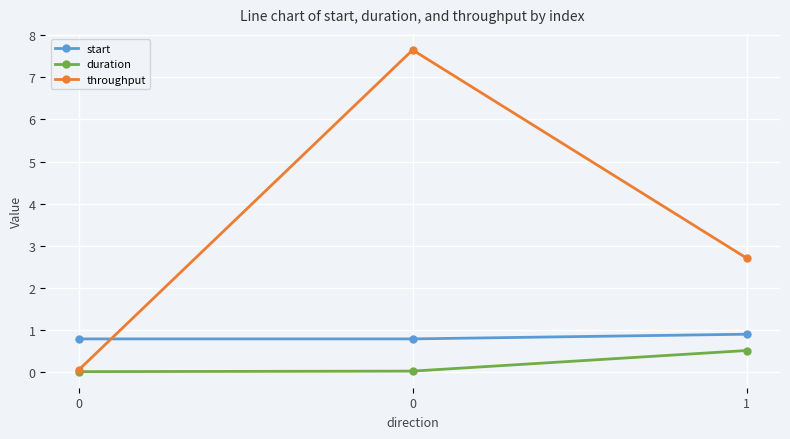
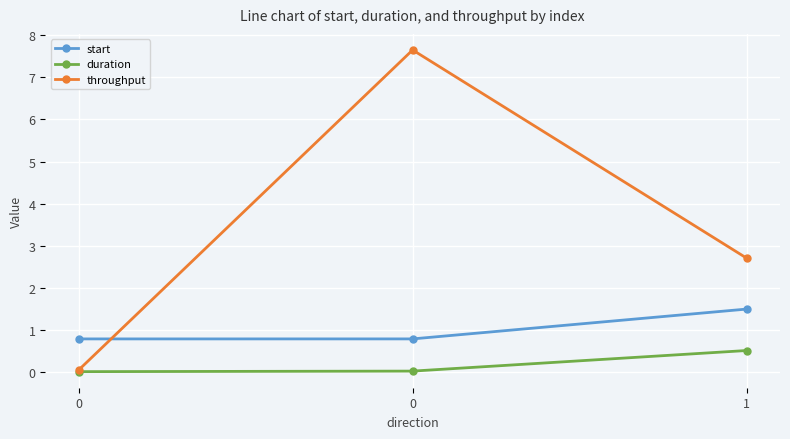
start, 1: 0.9 -> 1.5
